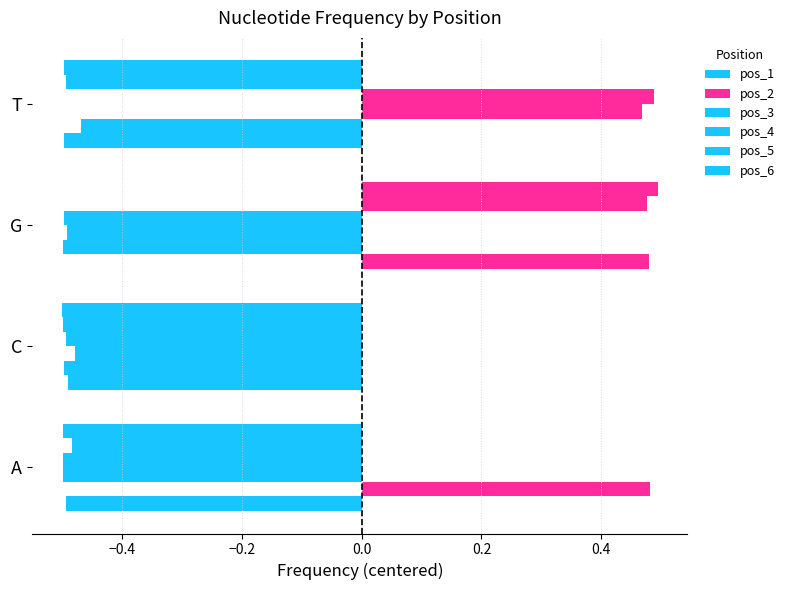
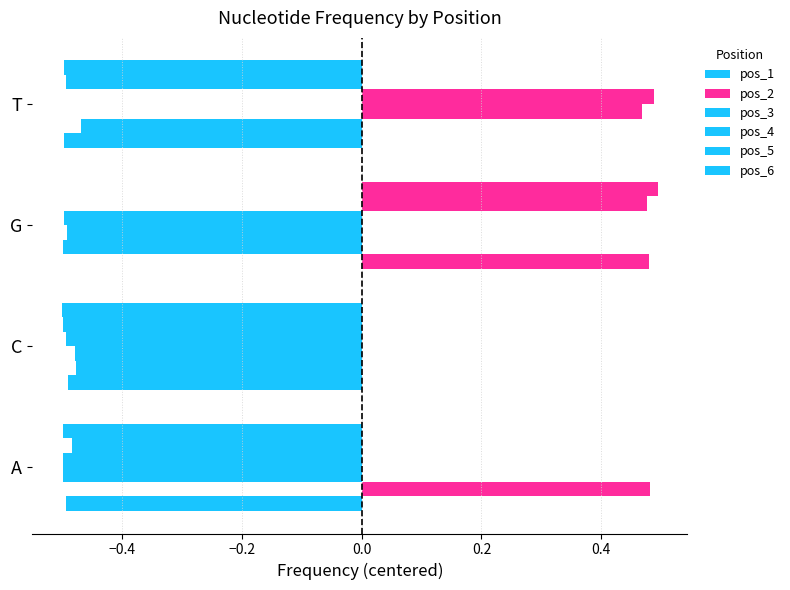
pos_2, C: -0.50 -> -0.48
